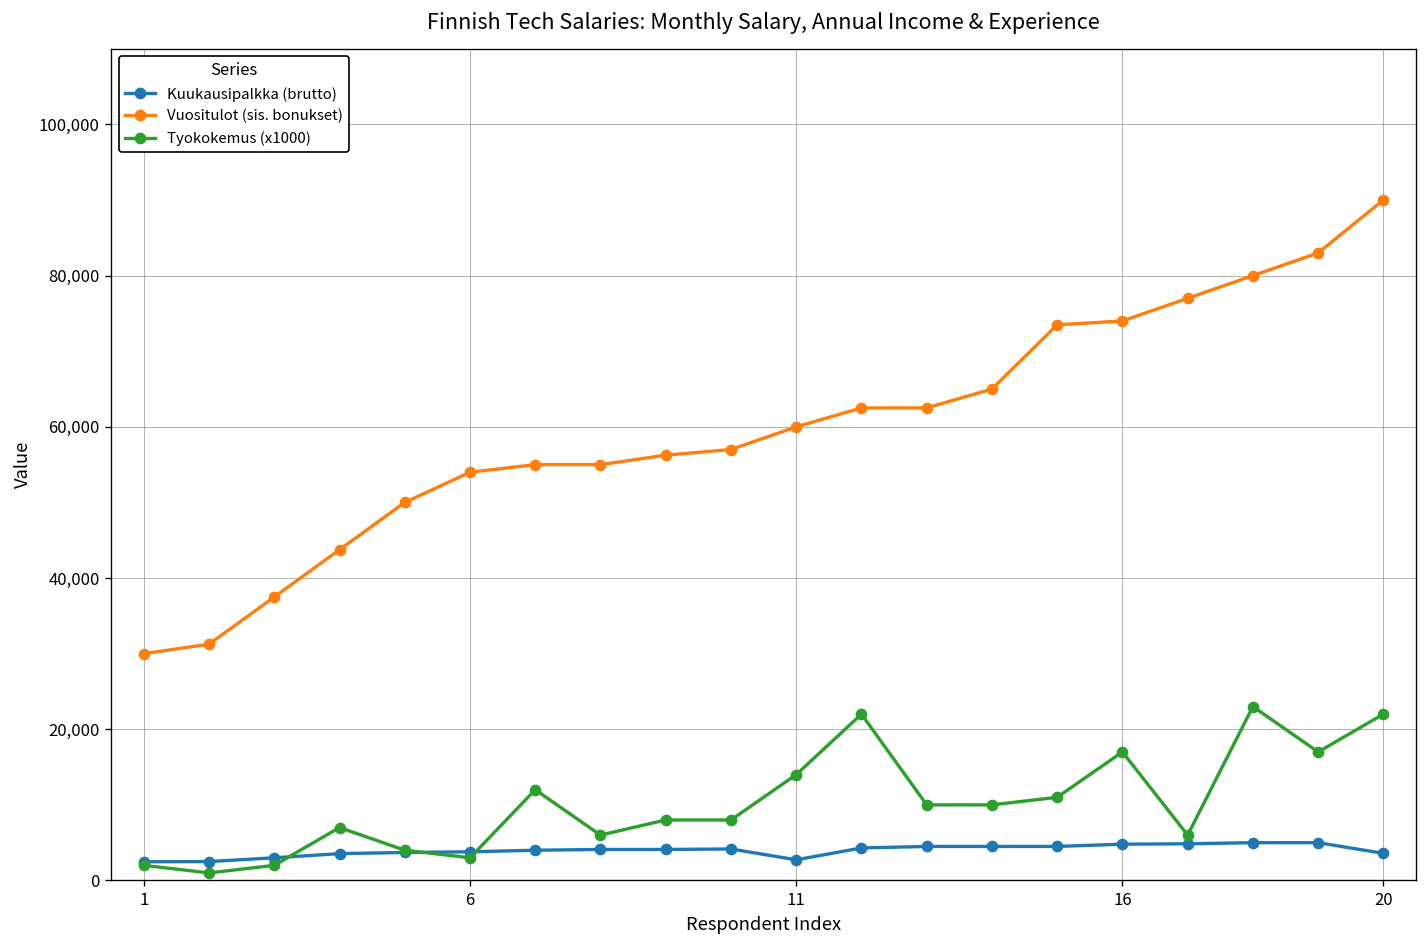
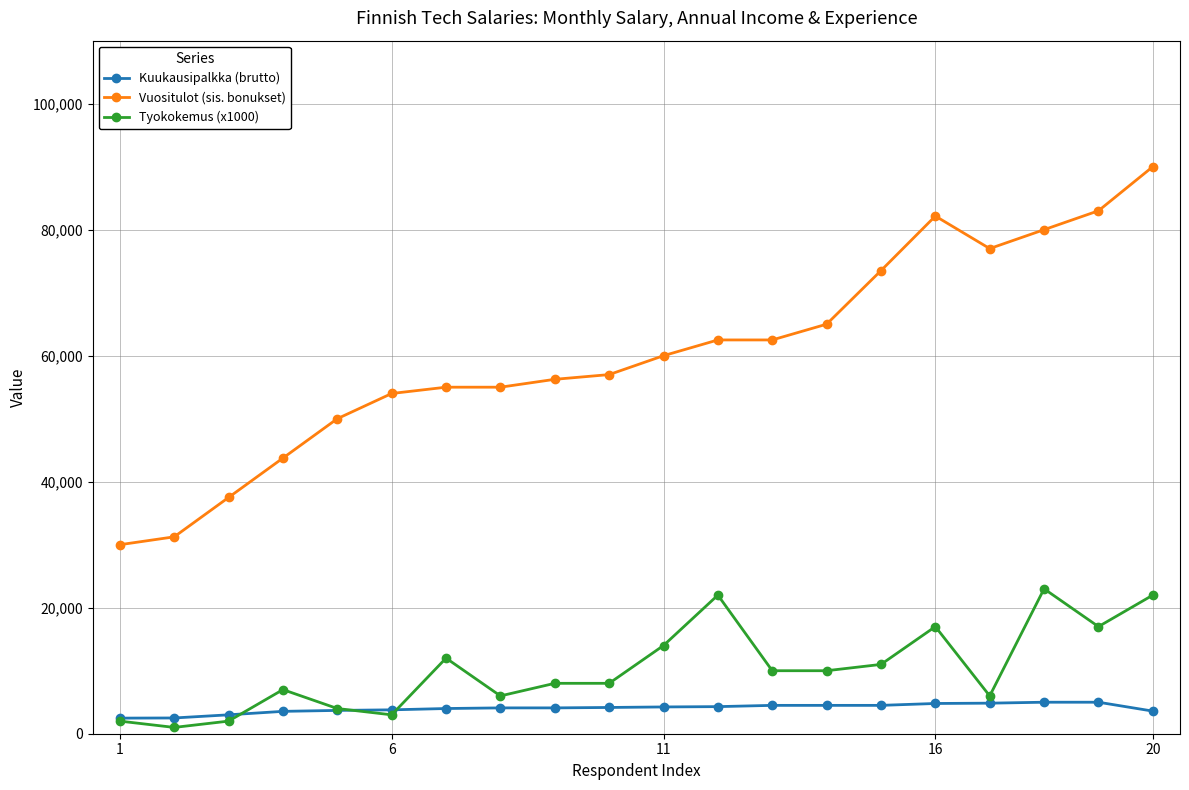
Kuukausipalkka (brutto), 11: 3,000 -> 4,000
Vuositulot (sis. bonukset), 16: 74,000 -> 82,000
